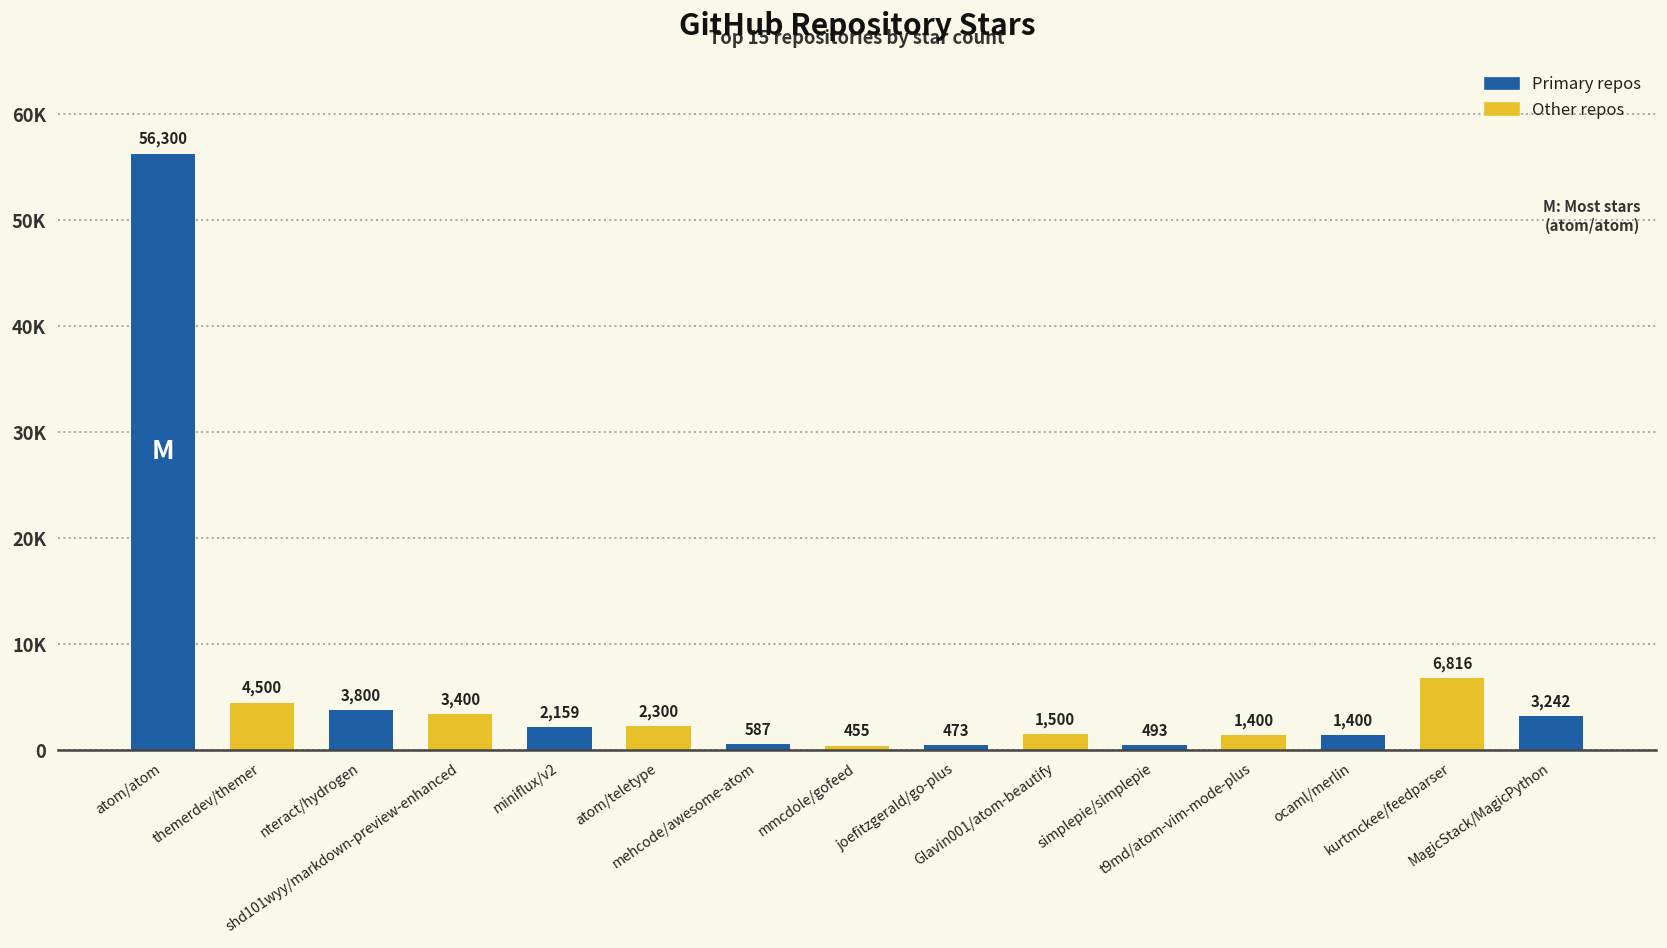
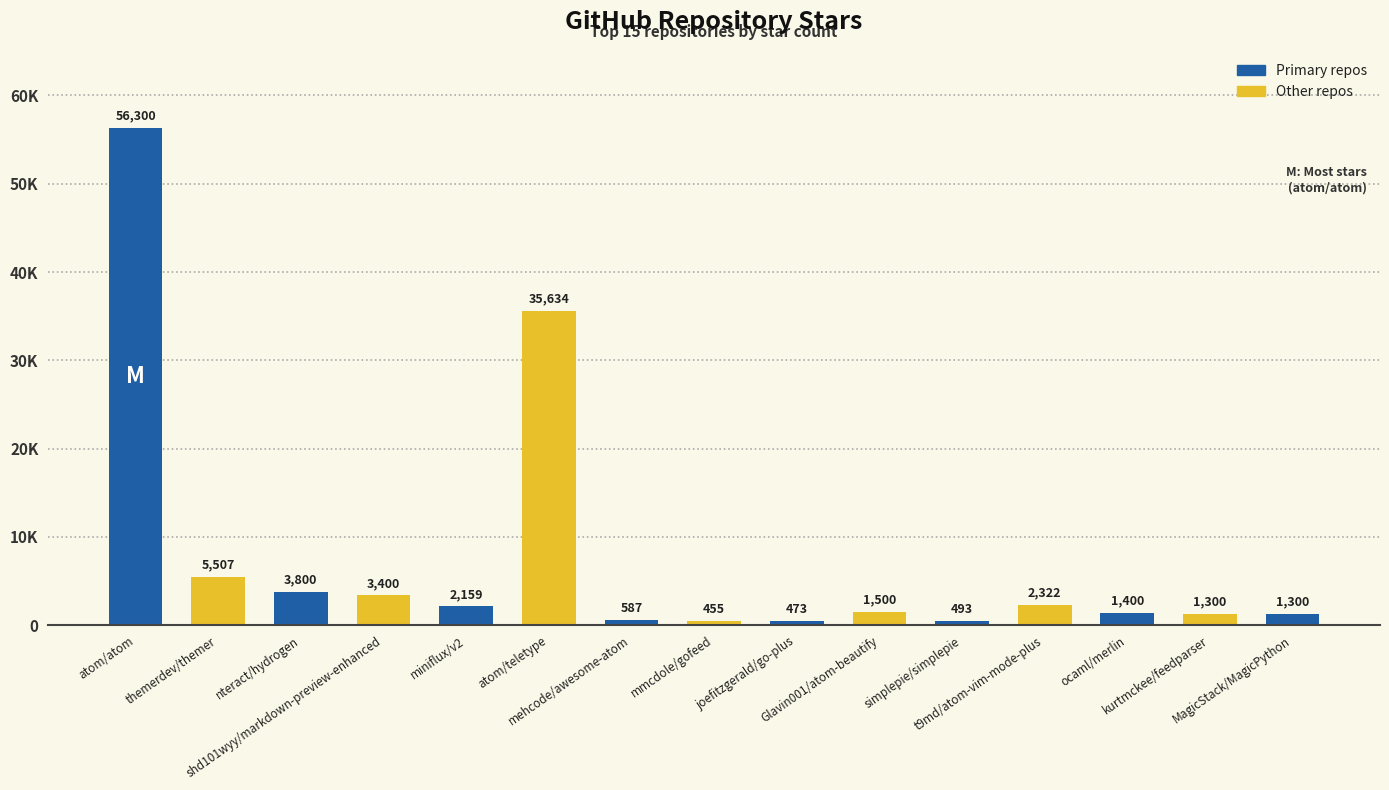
themerdev/themer: 4,500 -> 5,507
atom/teletype: 2,300 -> 35,634
t9md/atom-vim-mode-plus: 1,400 -> 2,322
kurtmckee/feedparser: 6,816 -> 1,300
MagicStack/MagicPython: 3,242 -> 1,300
